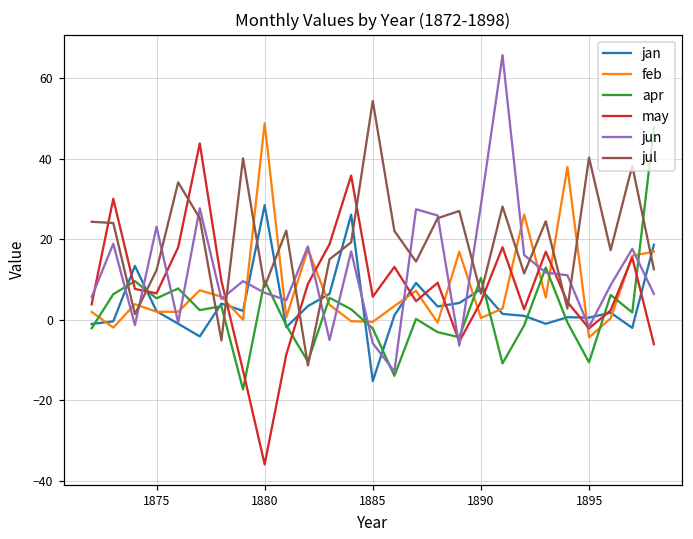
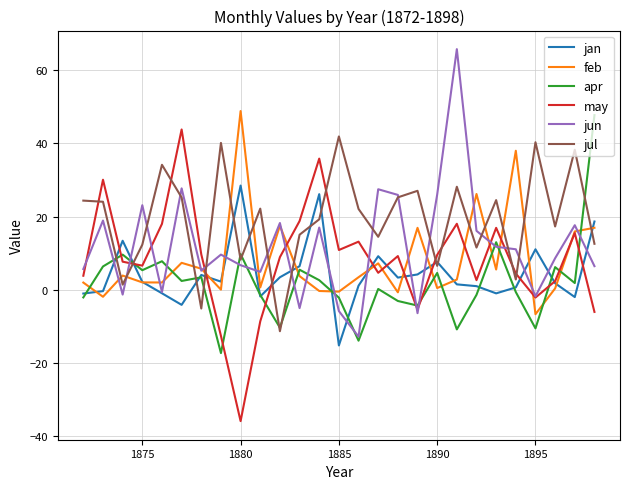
may, 1885: 6 -> 11
jul, 1885: 54 -> 42
apr, 1890: 10 -> 5
may, 1890: 4 -> 10
jun, 1890: 28 -> 26
jan, 1895: 1 -> 11
feb, 1895: -4 -> -7
